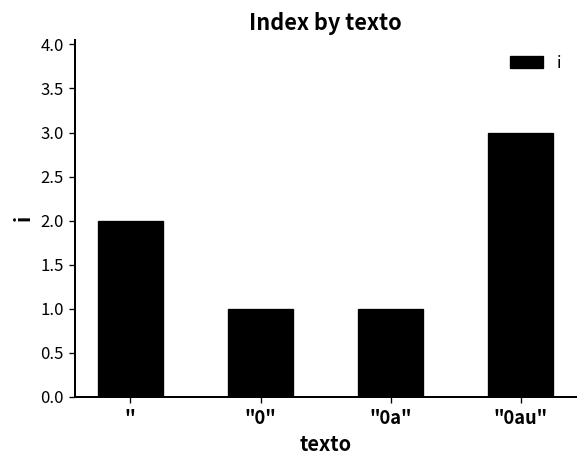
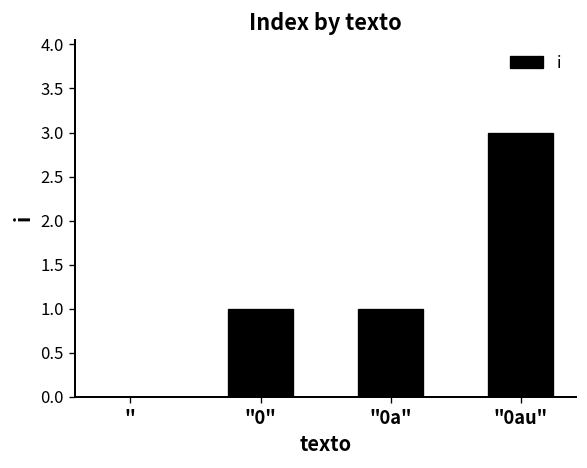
'': 2 -> 0
